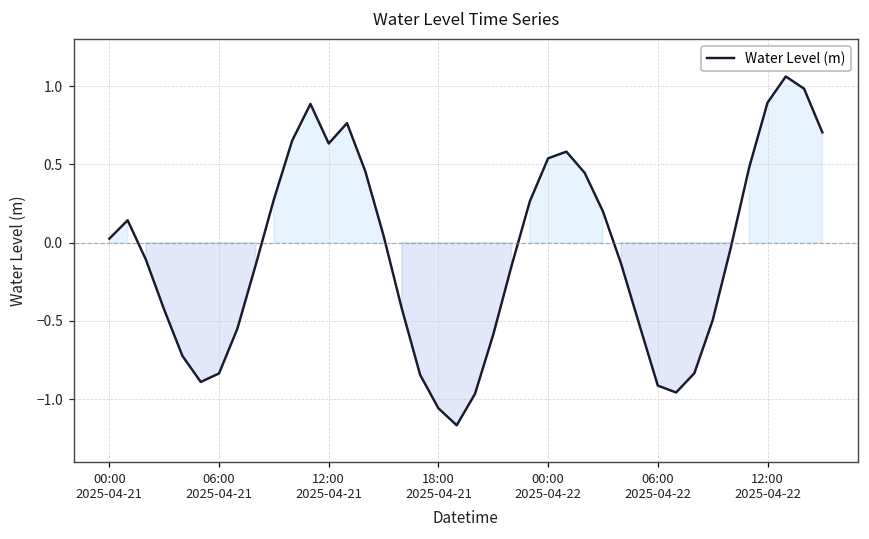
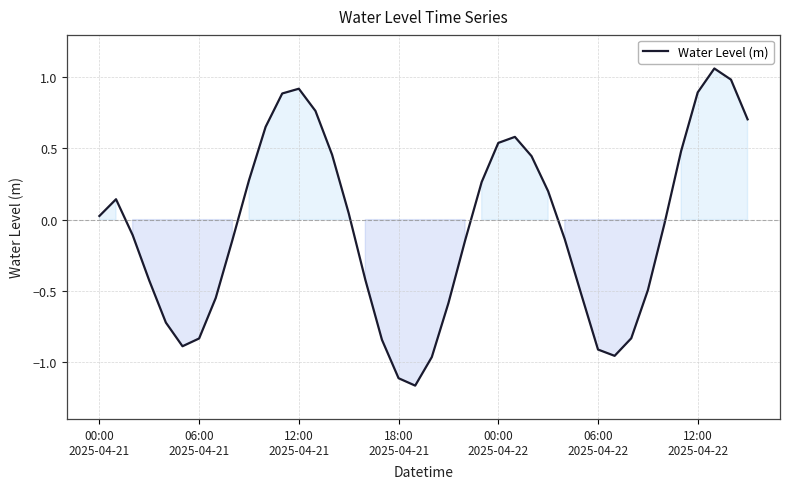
12:00 2025-04-21: 0.63 -> 0.92
18:00 2025-04-21: -1.06 -> -1.11
